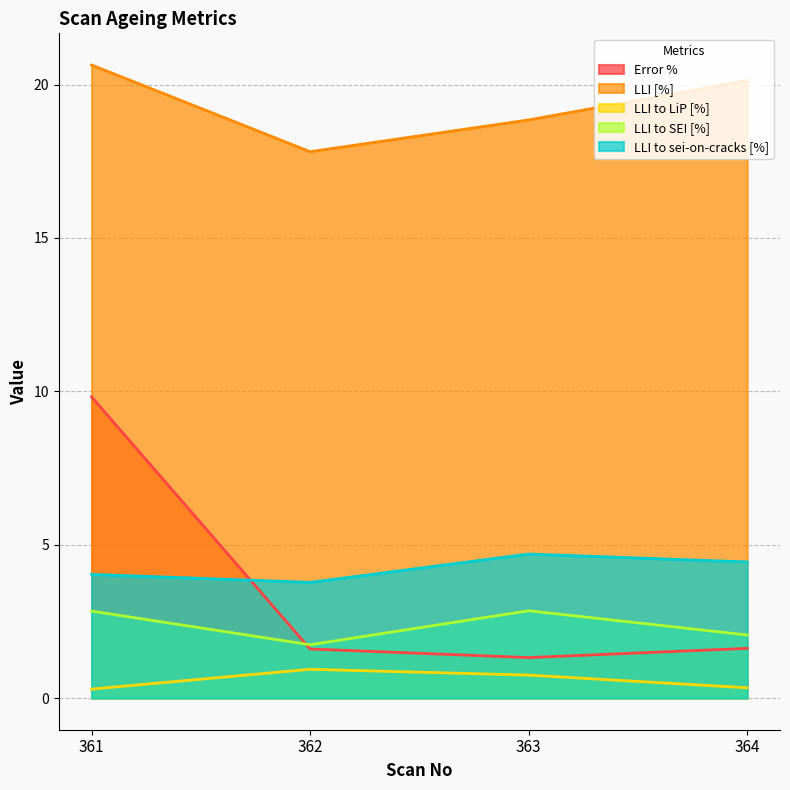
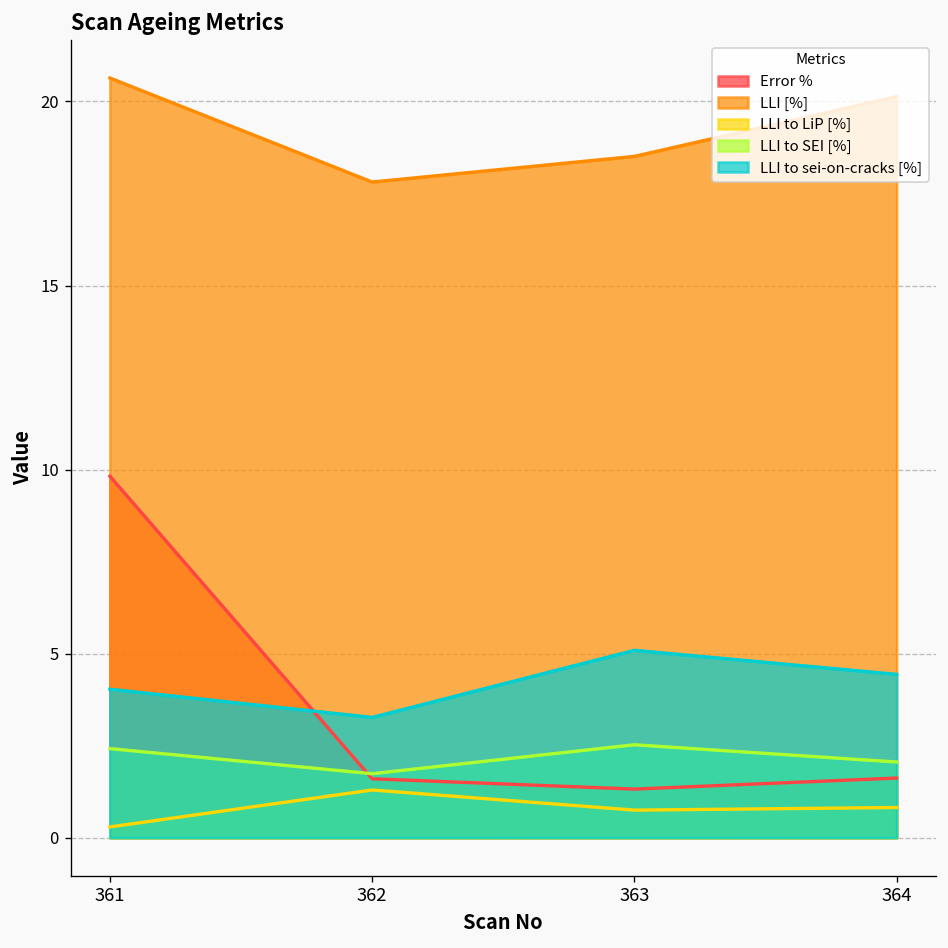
LLI to SEI [%], 361: 2.8 -> 2.4
LLI to LiP [%], 362: 0.9 -> 1.3
LLI to sei-on-cracks [%], 362: 3.8 -> 3.3
LLI [%], 363: 18.8 -> 18.5
LLI to SEI [%], 363: 2.8 -> 2.5
LLI to sei-on-cracks [%], 363: 4.7 -> 5.1
LLI to LiP [%], 364: 0.3 -> 0.8
